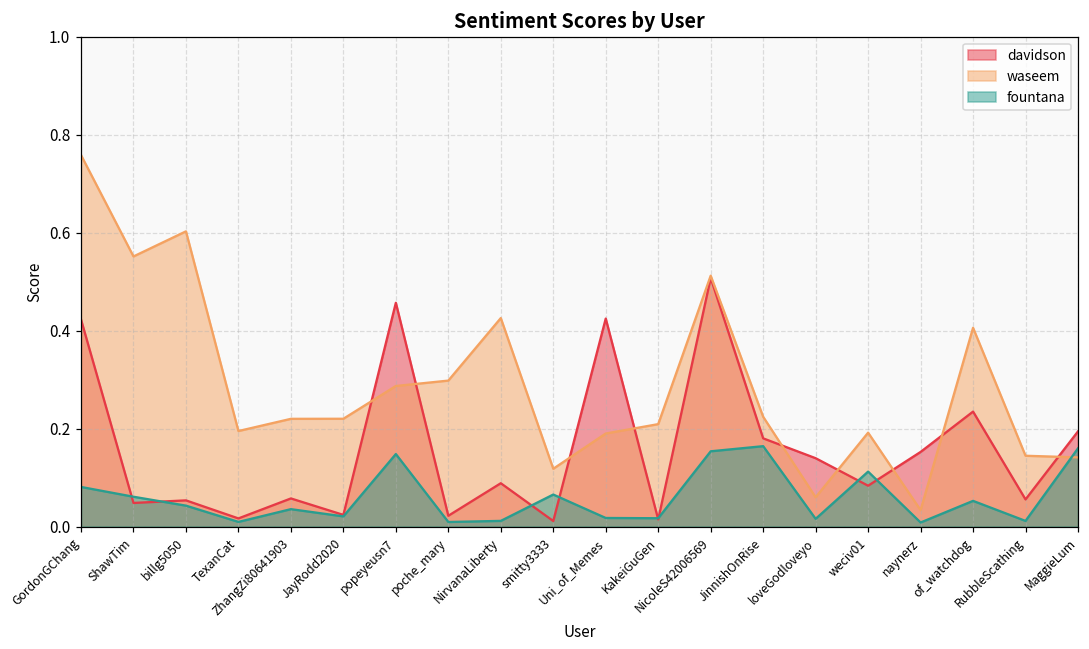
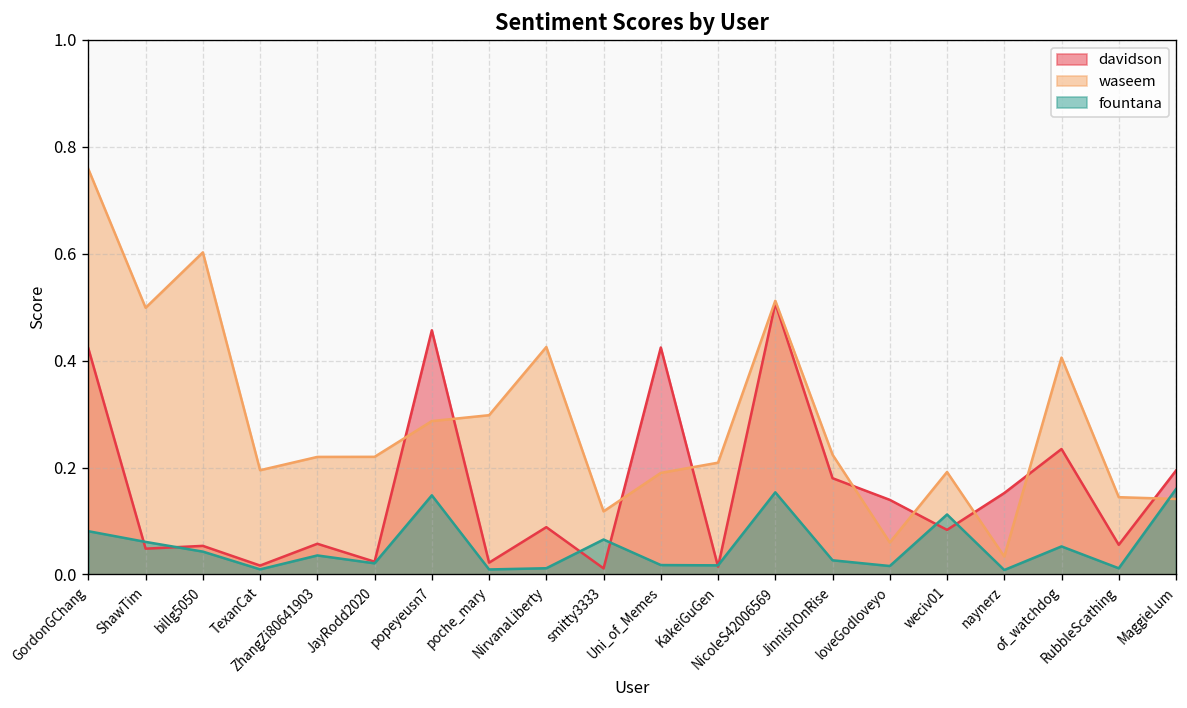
waseem, ShawTim: 0.55 -> 0.50
fountana, JinnishOnRise: 0.16 -> 0.03
